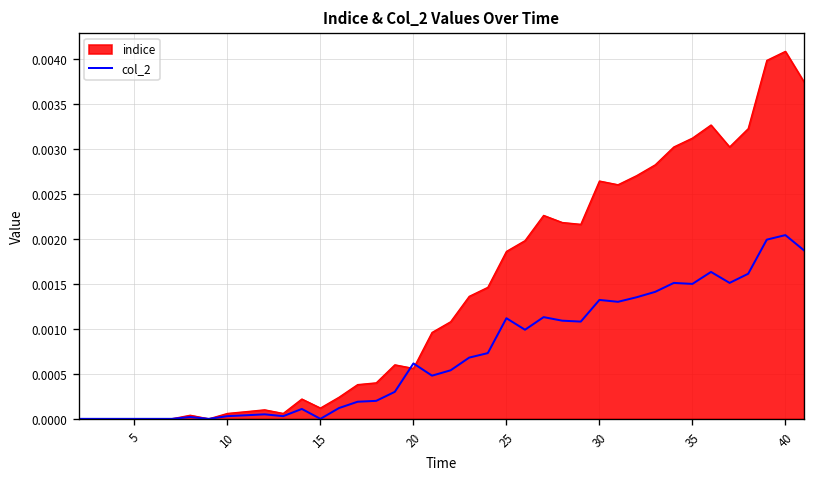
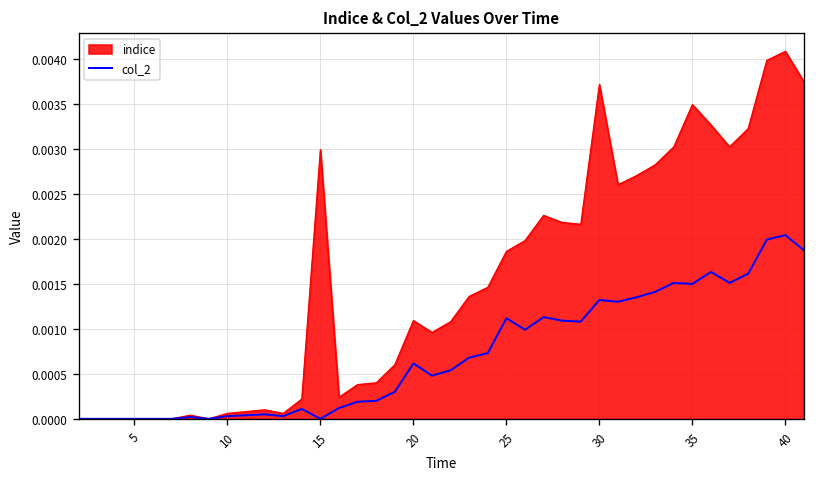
indice, 15: 0.0001 -> 0.0030
indice, 20: 0.0006 -> 0.0011
indice, 30: 0.0026 -> 0.0037
indice, 35: 0.0031 -> 0.0035
